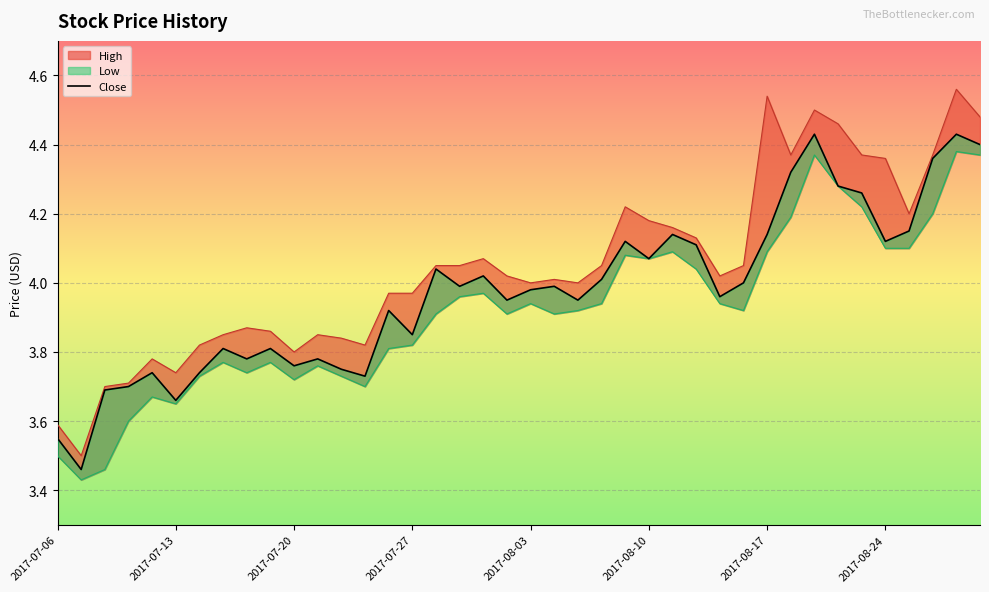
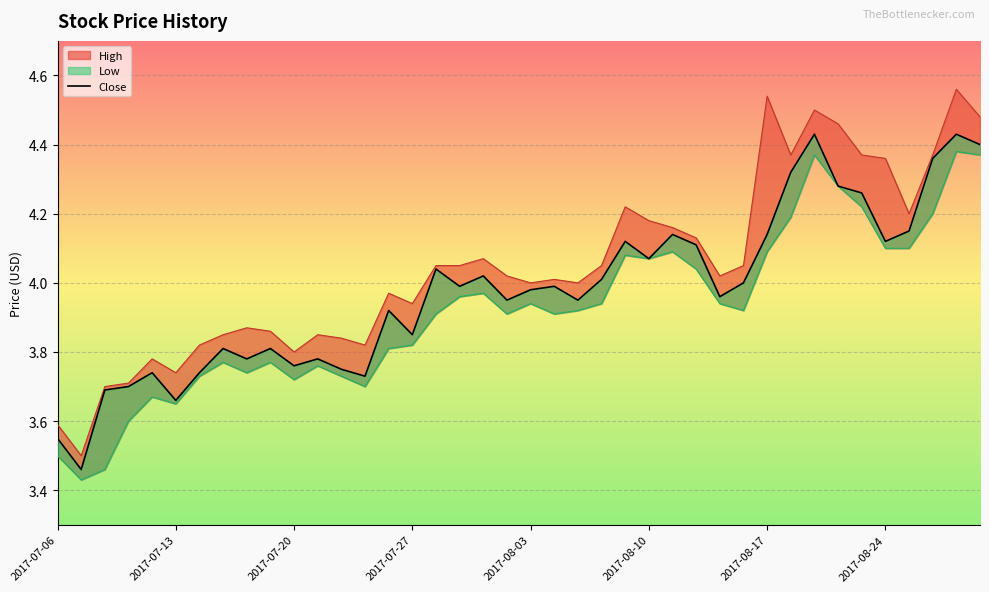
High, 2017-07-27: 3.97 -> 3.94
